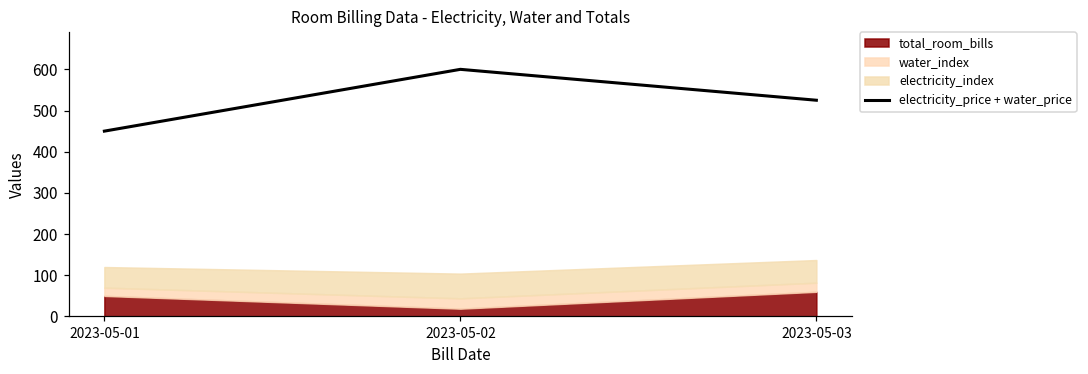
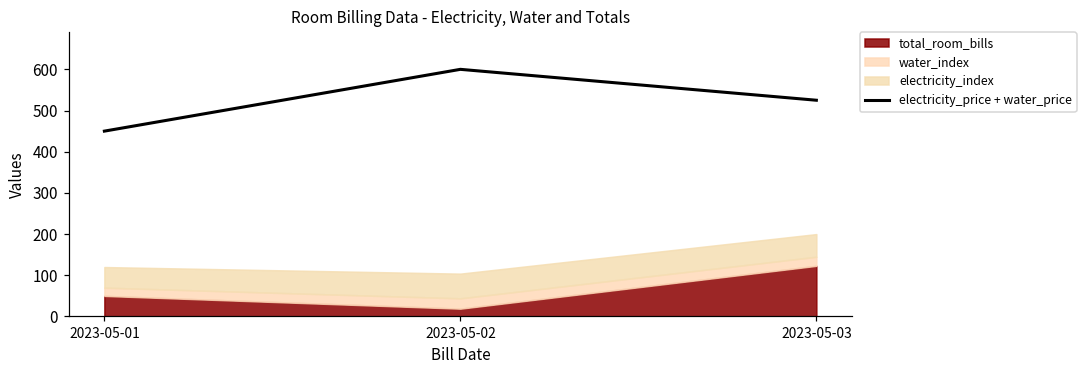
total_room_bills, 2023-05-03: 60 -> 120
